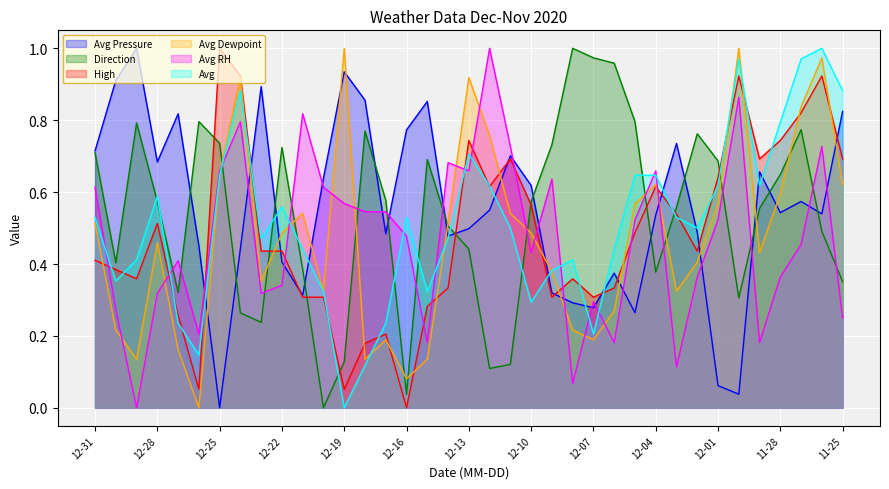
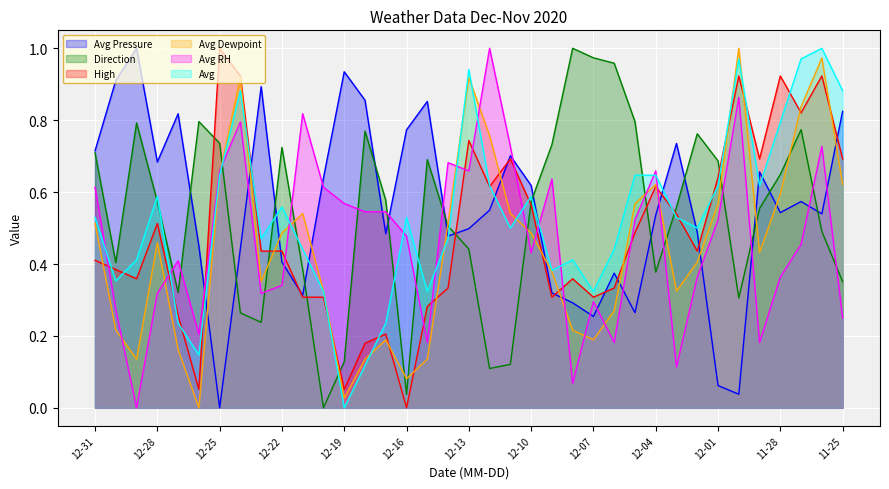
Avg Dewpoint, 12-19: 1.00 -> 0.03
Avg, 12-13: 0.71 -> 0.94
Avg, 12-10: 0.29 -> 0.59
Avg Pressure, 12-07: 0.28 -> 0.25
Avg, 12-07: 0.21 -> 0.32
High, 11-28: 0.74 -> 0.92
